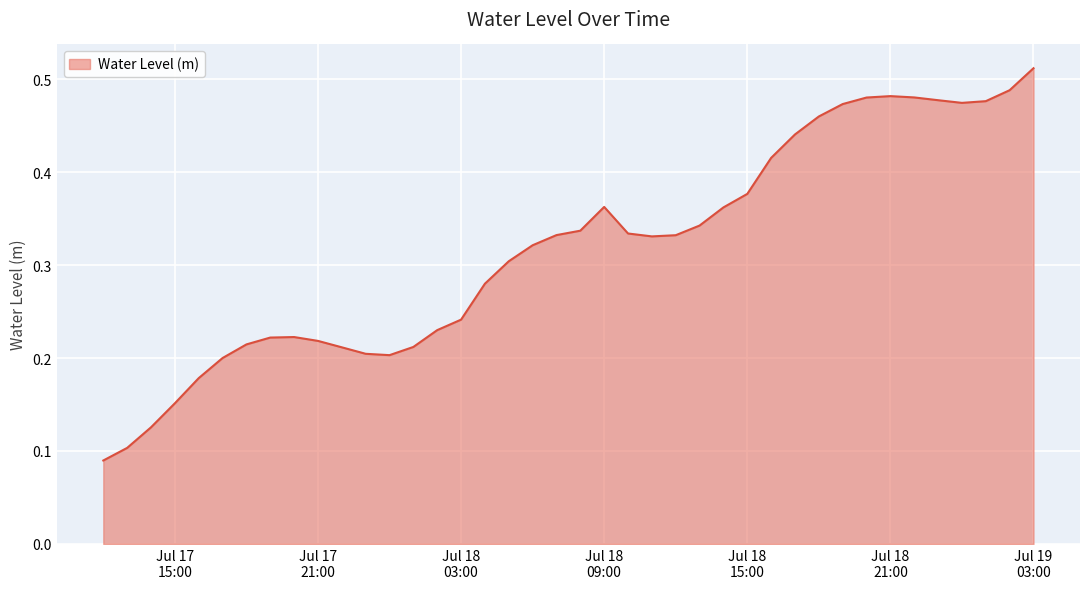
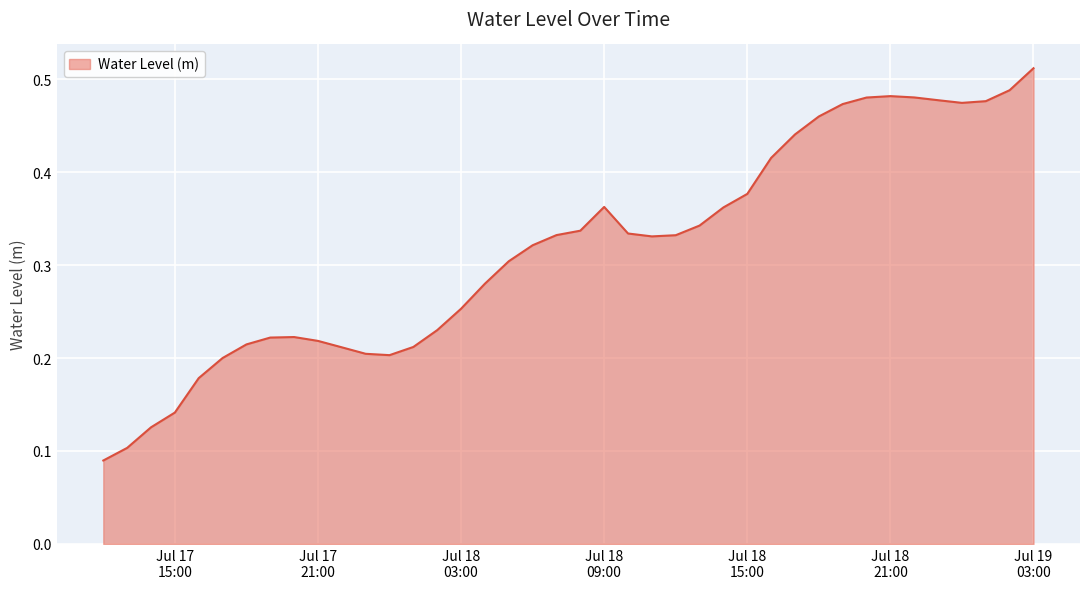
Jul 17 15:00: 0.15 -> 0.14
Jul 18 03:00: 0.24 -> 0.25
